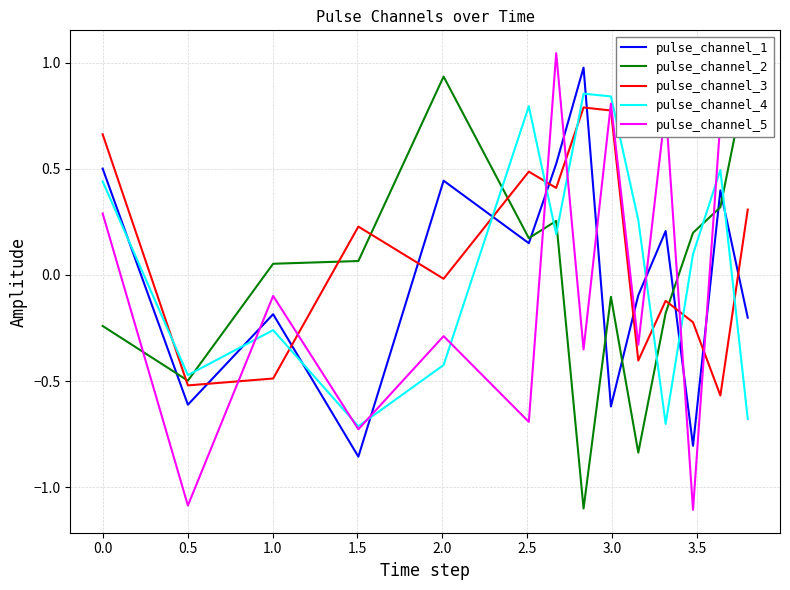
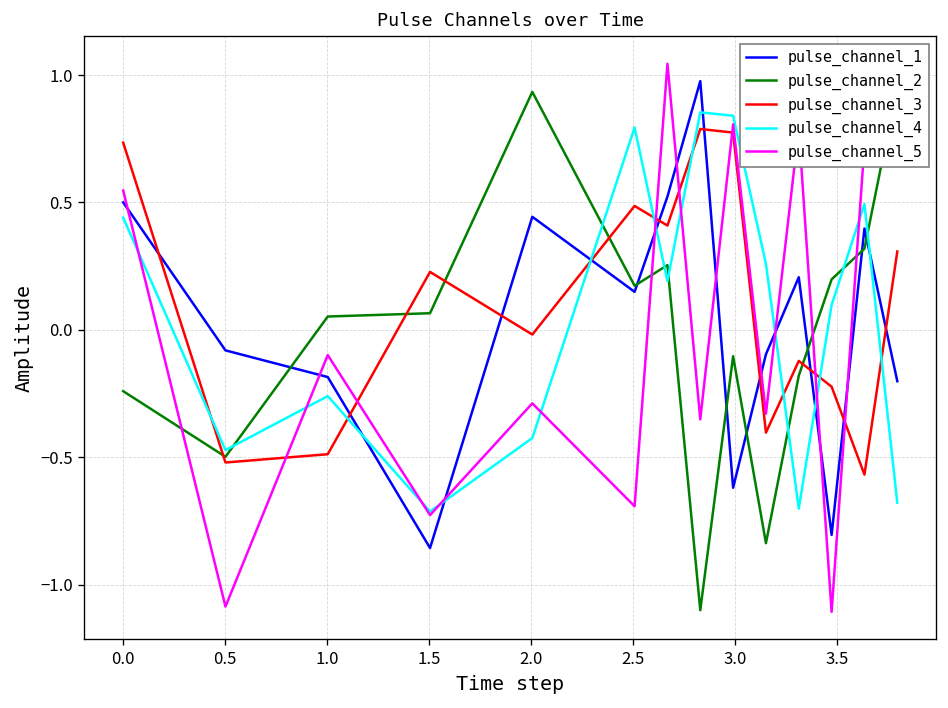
pulse_channel_3, 0.0: 0.66 -> 0.73
pulse_channel_5, 0.0: 0.29 -> 0.55
pulse_channel_1, 0.5: -0.61 -> -0.08
